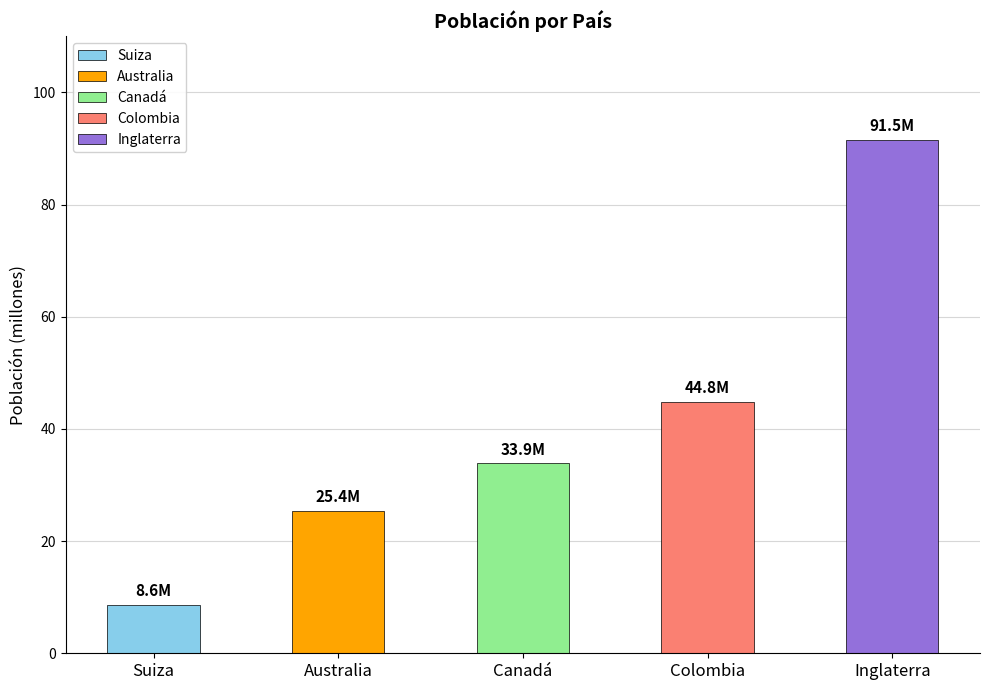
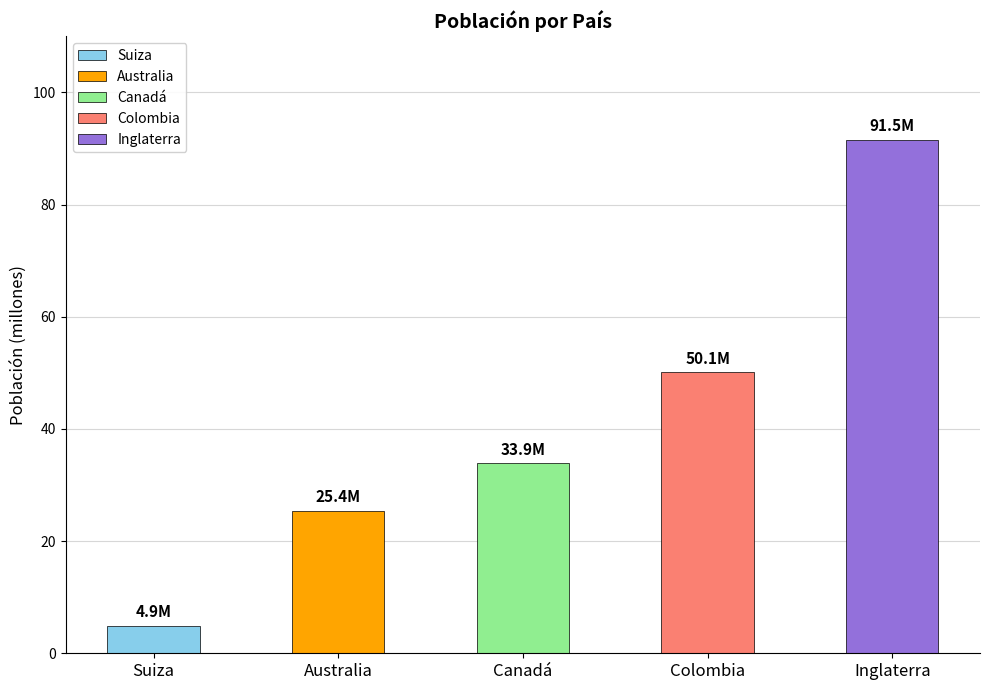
Suiza: 8.6M -> 4.9M
Colombia: 44.8M -> 50.1M
